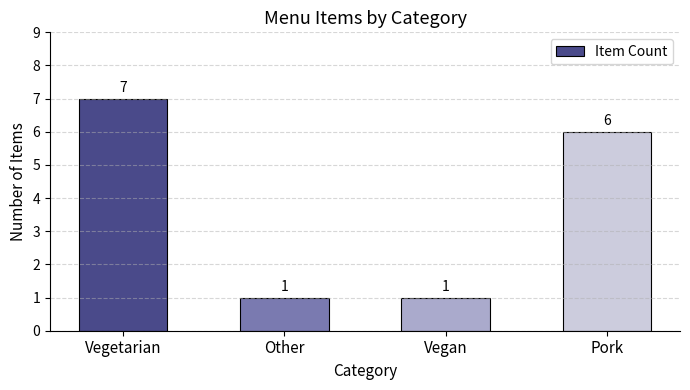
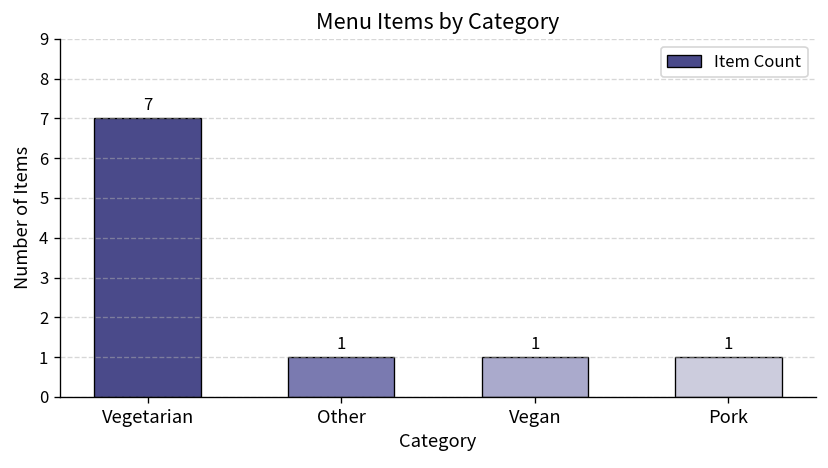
Pork: 6 -> 1
